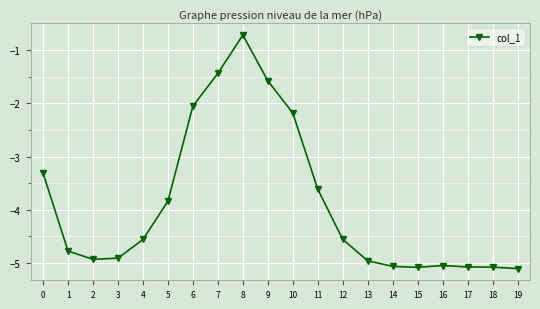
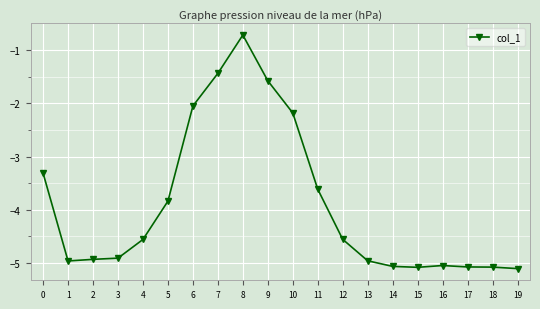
1: -4.8 -> -5.0
